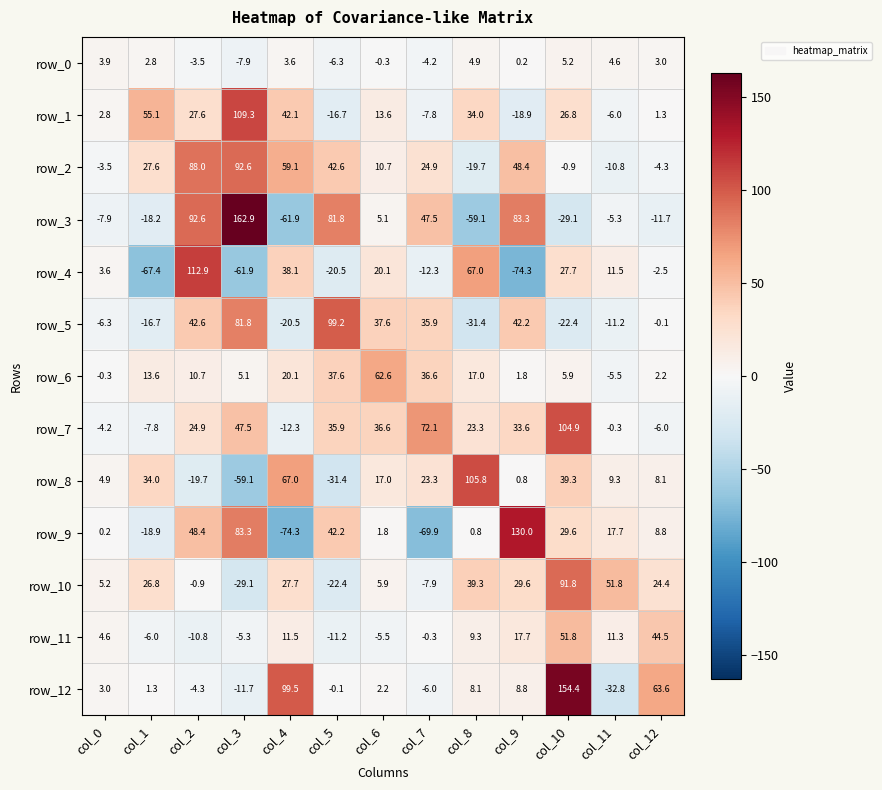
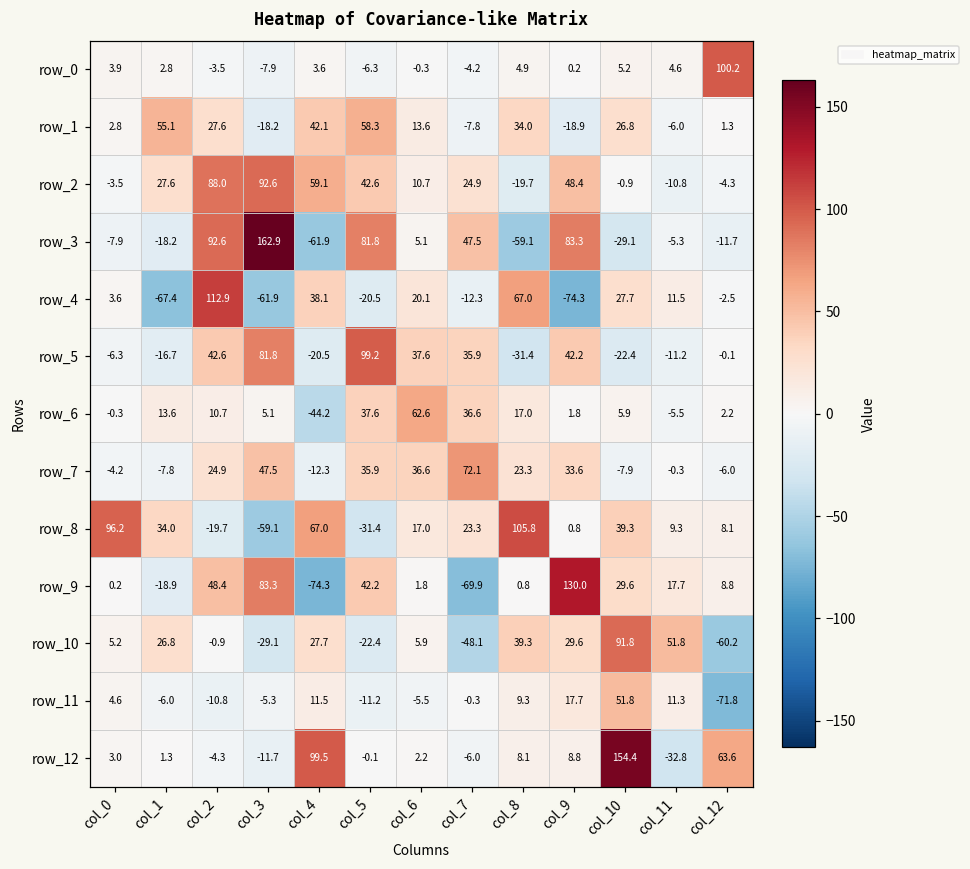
row_0, col_12: 3.0 -> 100.2
row_1, col_3: 109.3 -> -18.2
row_1, col_5: -16.7 -> 58.3
row_6, col_4: 20.1 -> -44.2
row_7, col_10: 104.9 -> -7.9
row_8, col_0: 4.9 -> 96.2
row_10, col_7: -7.9 -> -48.1
row_10, col_12: 24.4 -> -60.2
row_11, col_12: 44.5 -> -71.8
